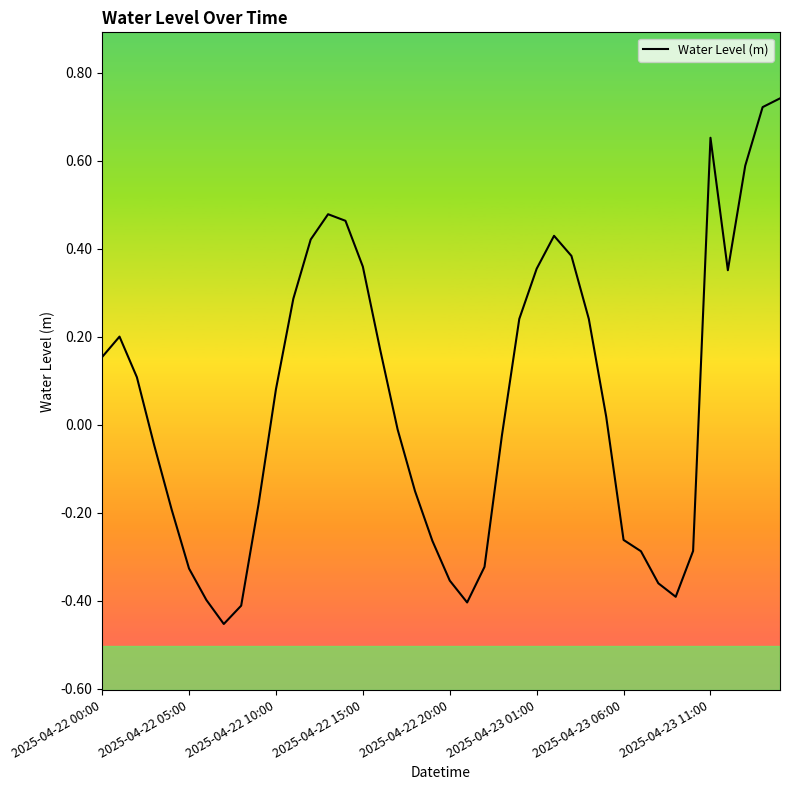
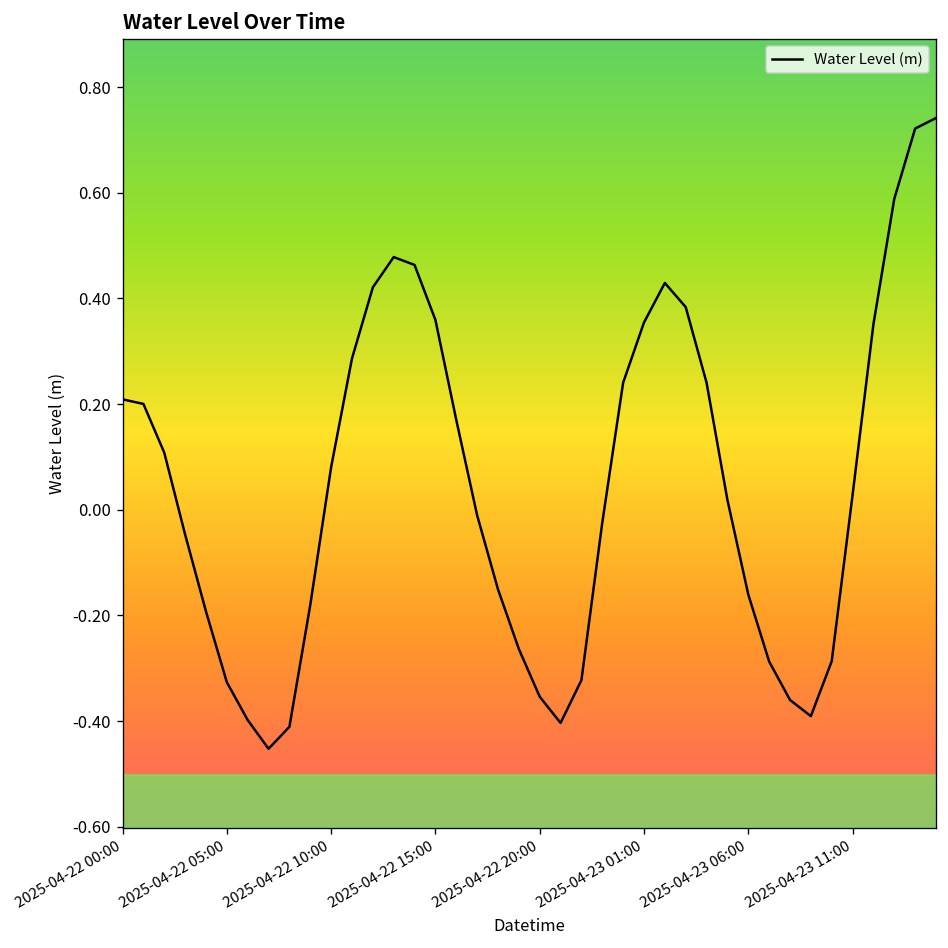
2025-04-22 00:00: 0.15 -> 0.21
2025-04-23 06:00: -0.26 -> -0.16
2025-04-23 11:00: 0.65 -> 0.03
